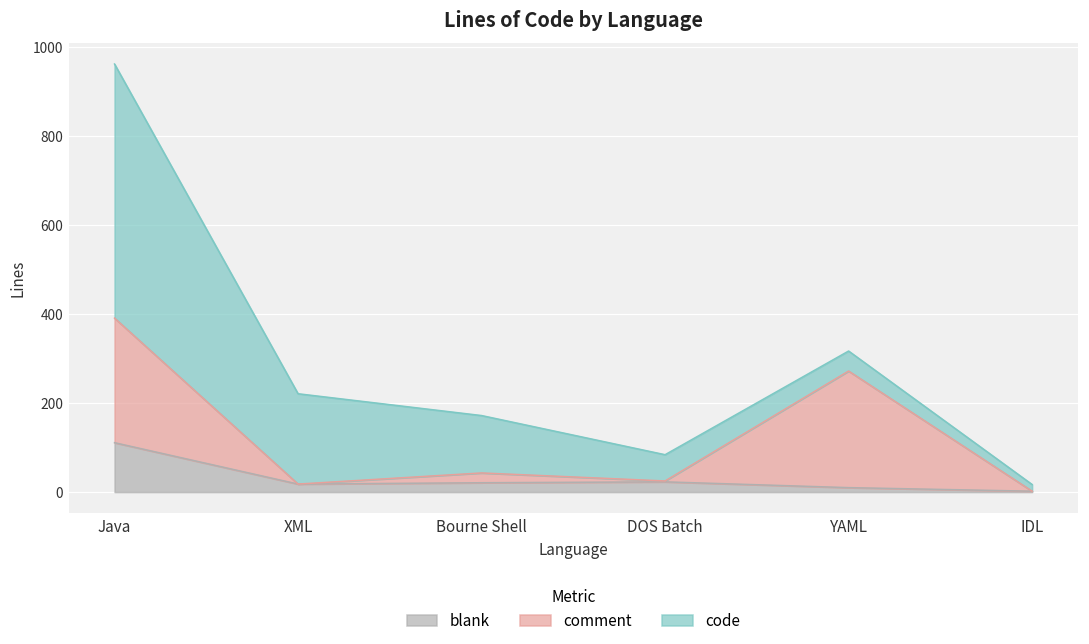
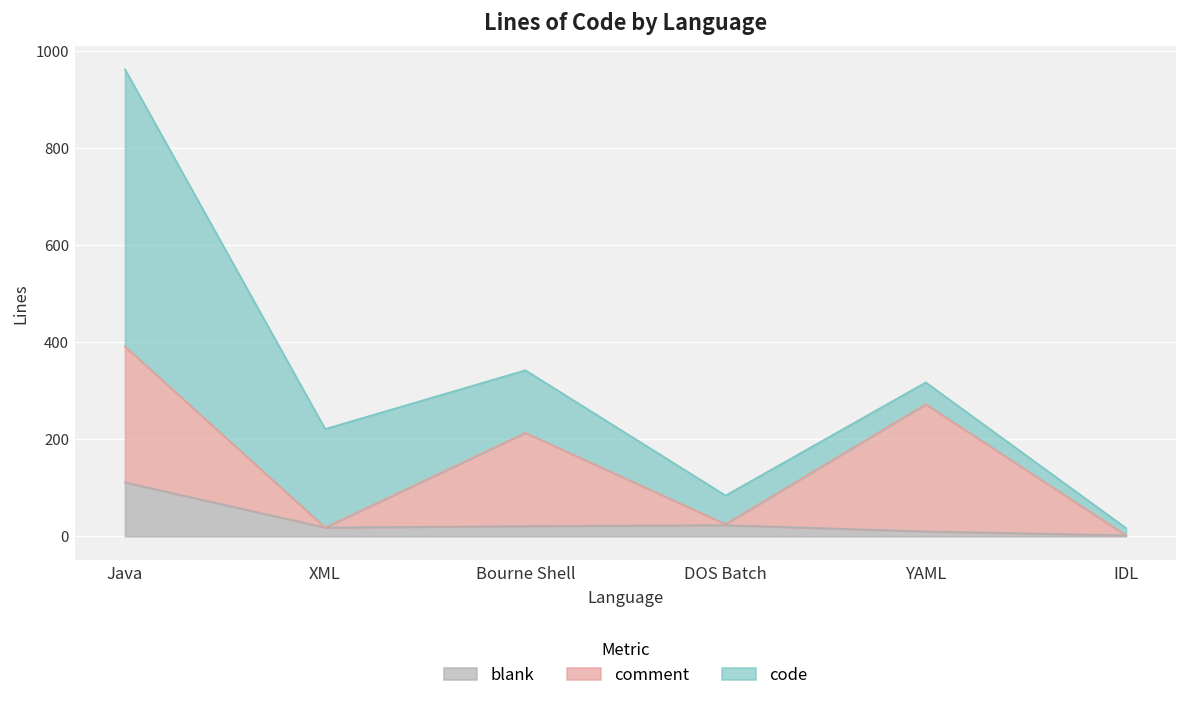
comment, Bourne Shell: 20 -> 190
